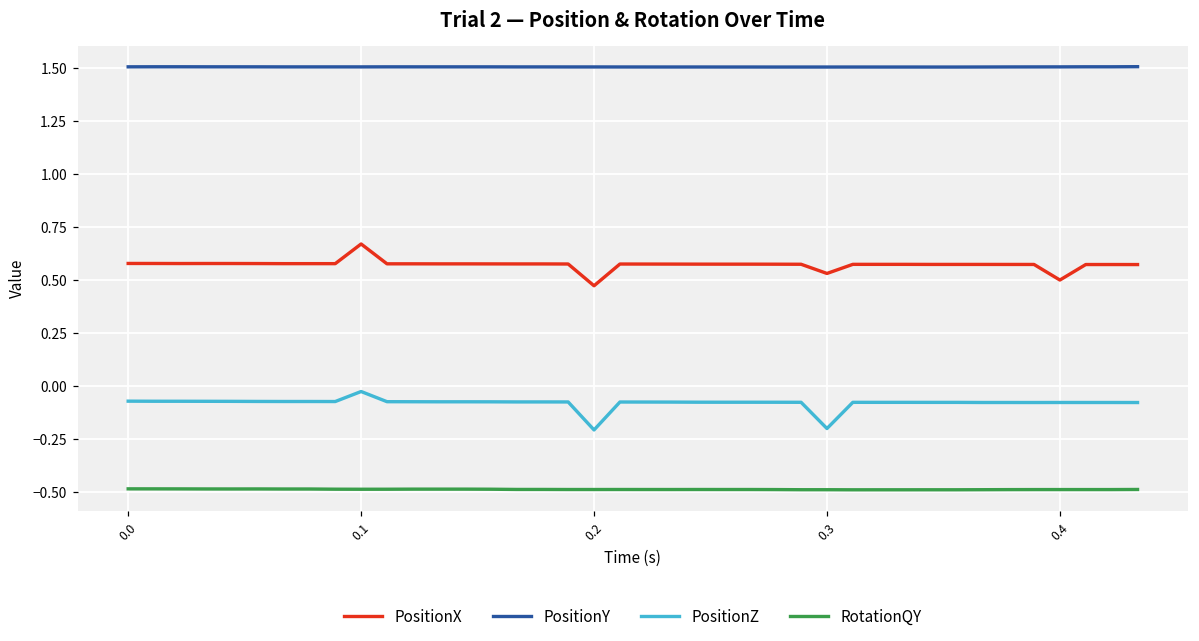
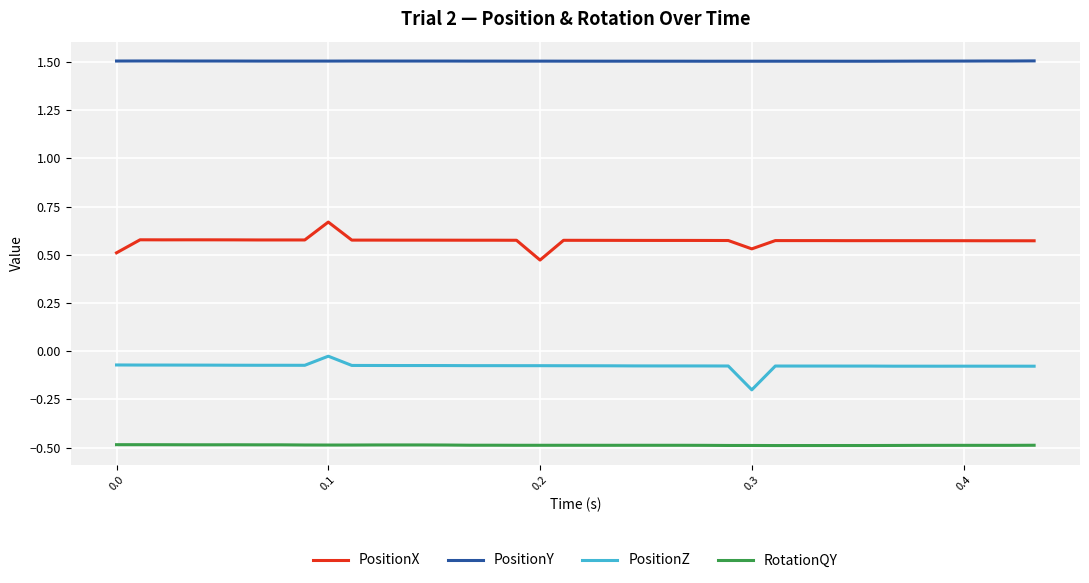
PositionX, 0.0: 0.58 -> 0.51
PositionZ, 0.2: -0.21 -> -0.07
PositionX, 0.4: 0.50 -> 0.57
